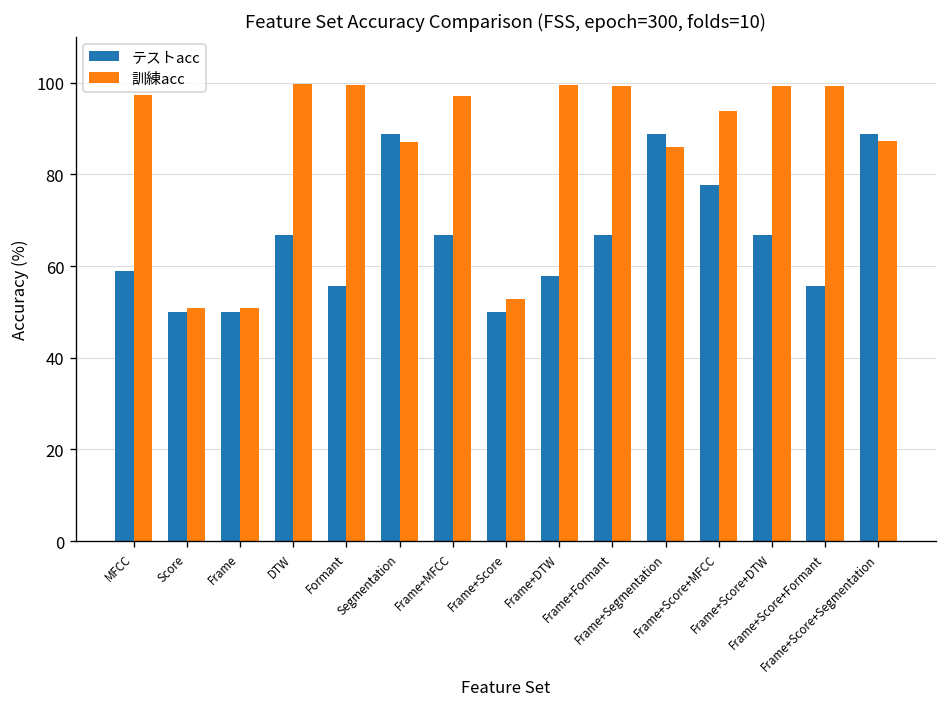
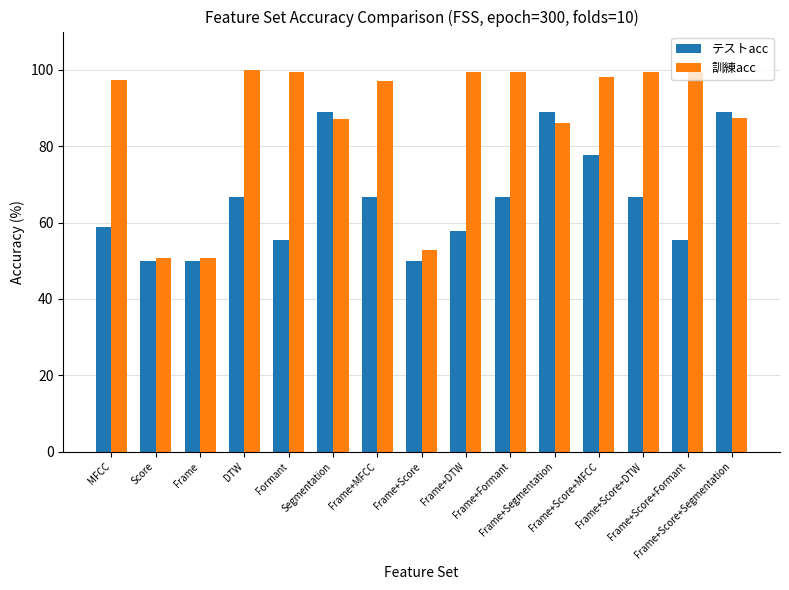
訓練acc, Frame+Score+MFCC: 94 -> 98
